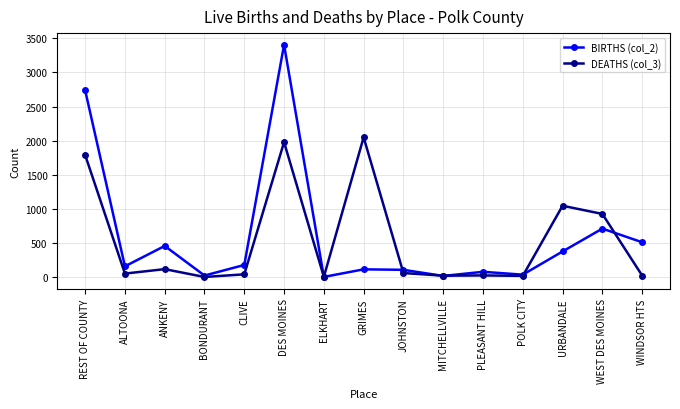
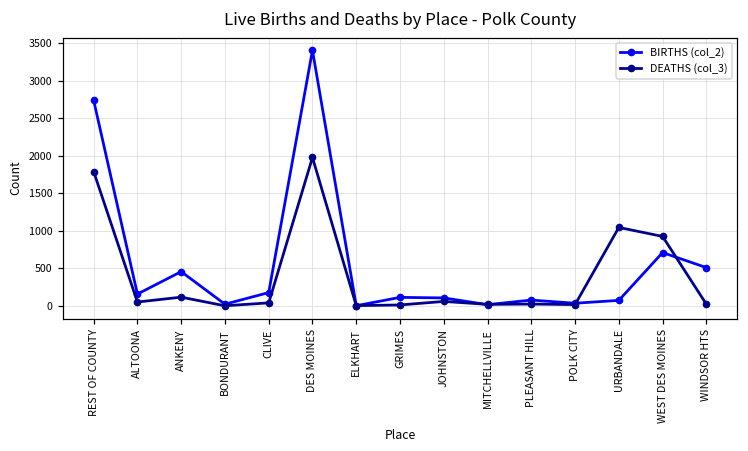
DEATHS (col_3), GRIMES: 2100 -> 0
BIRTHS (col_2), URBANDALE: 400 -> 100
